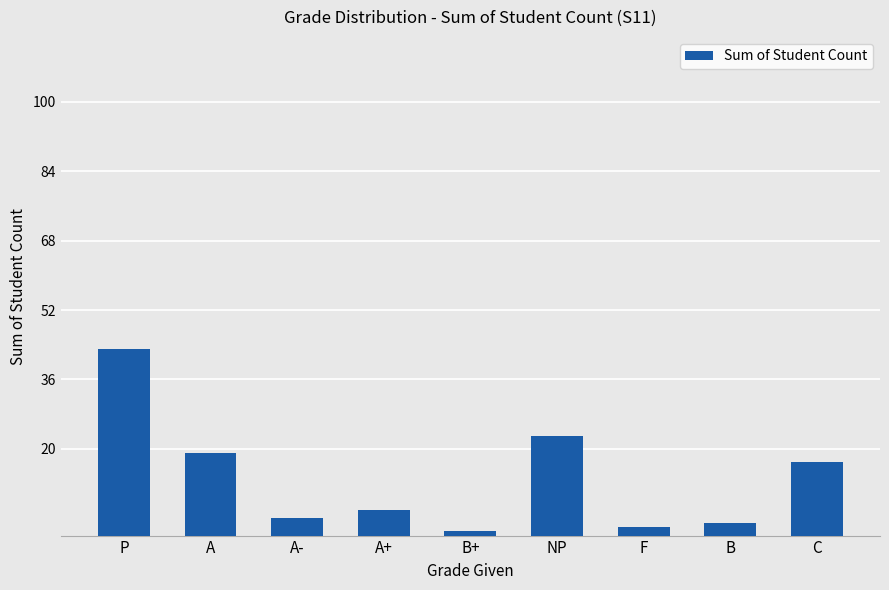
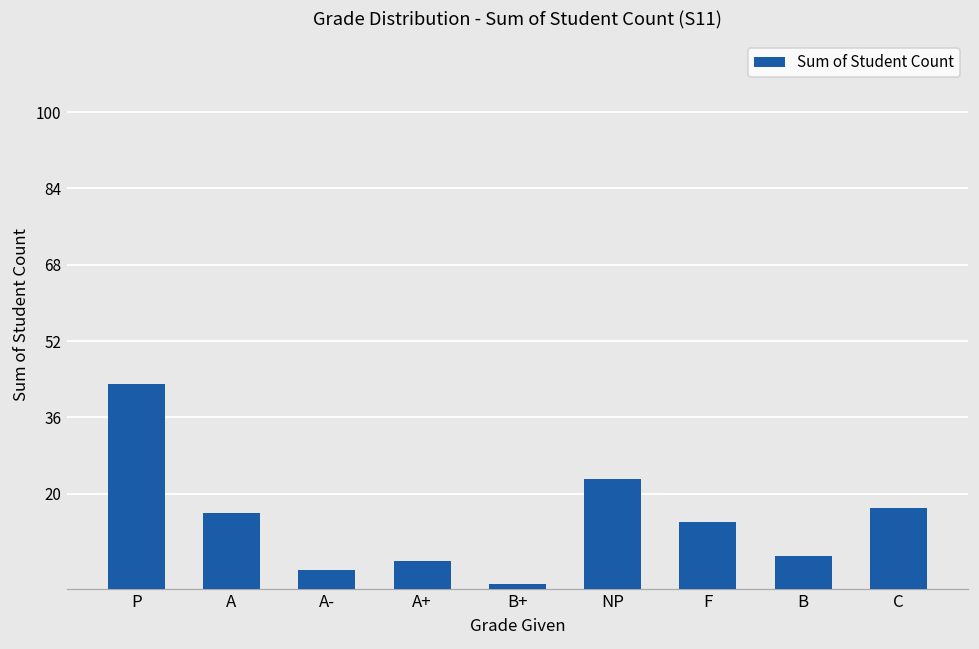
A: 19 -> 16
F: 2 -> 14
B: 3 -> 7
